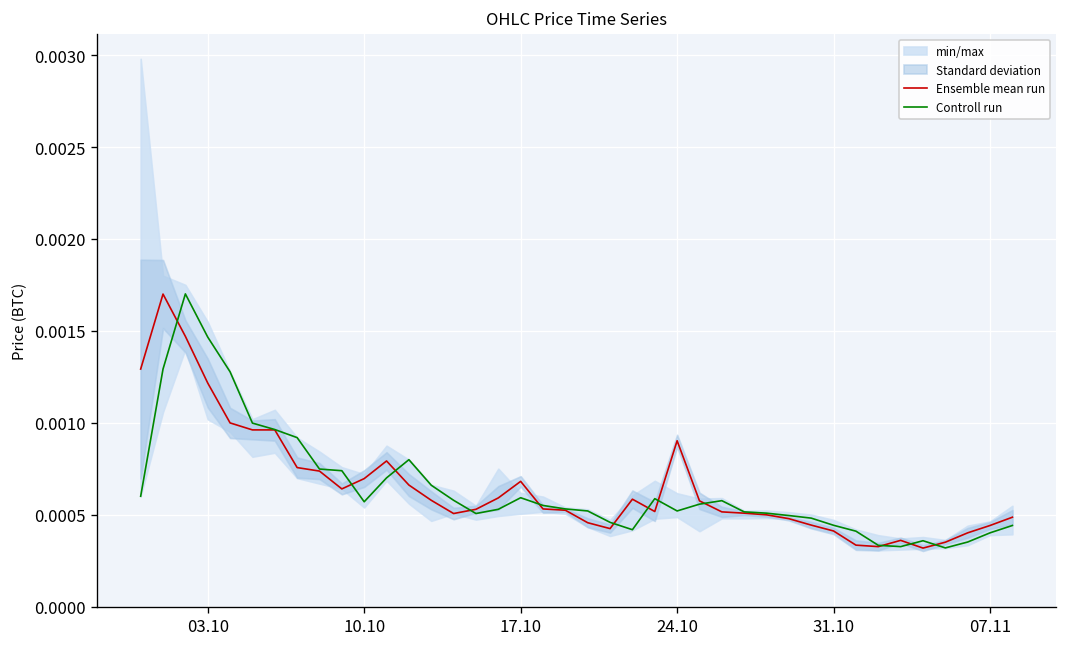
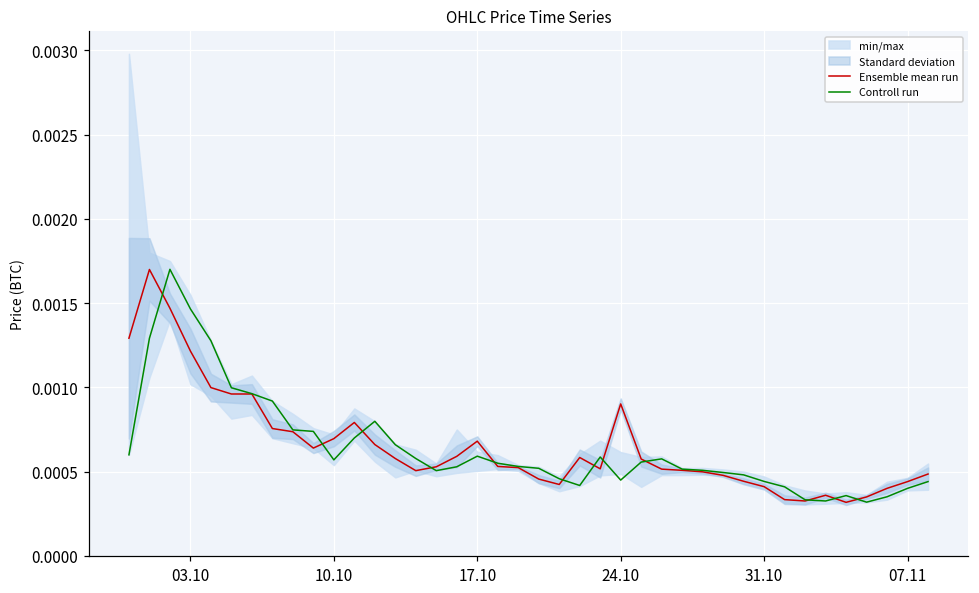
Controll run, 24.10: 0.00052 -> 0.00045
